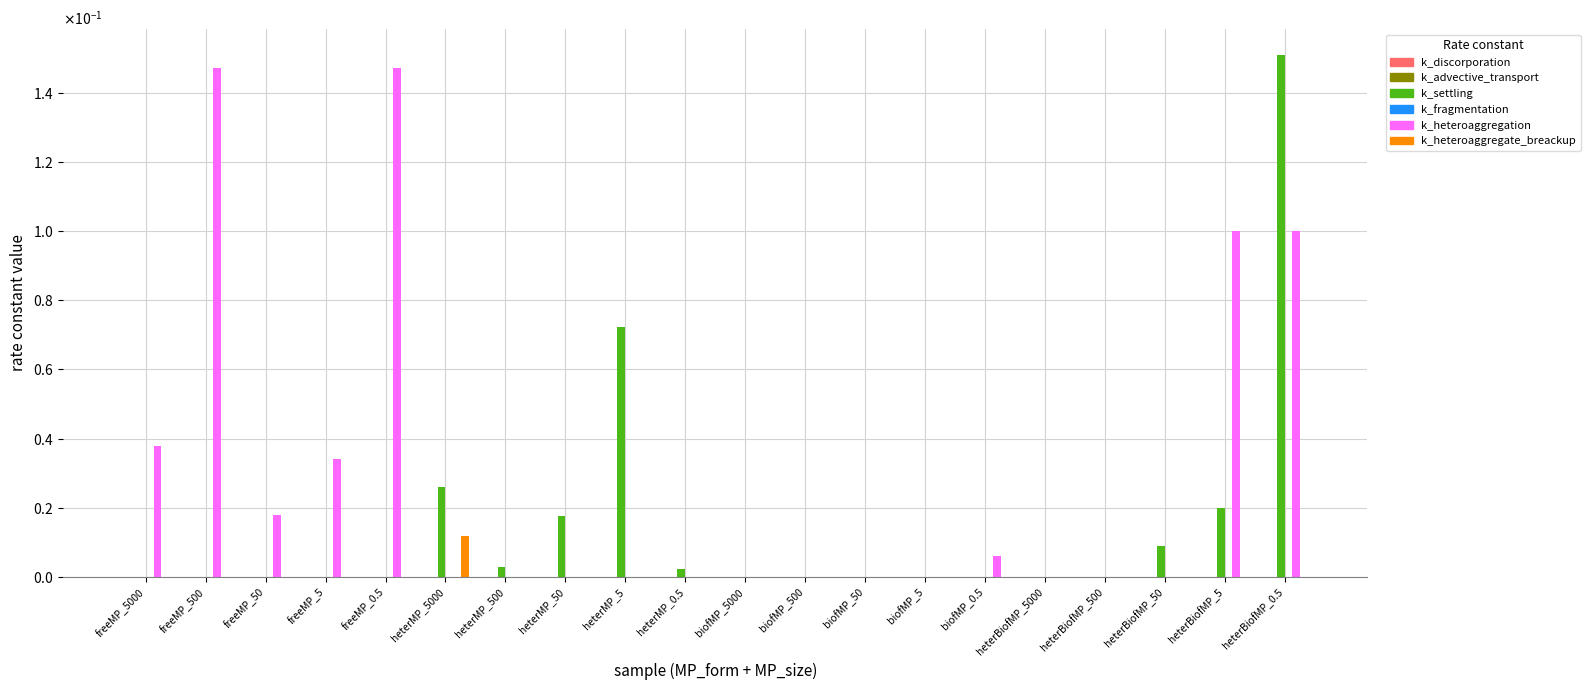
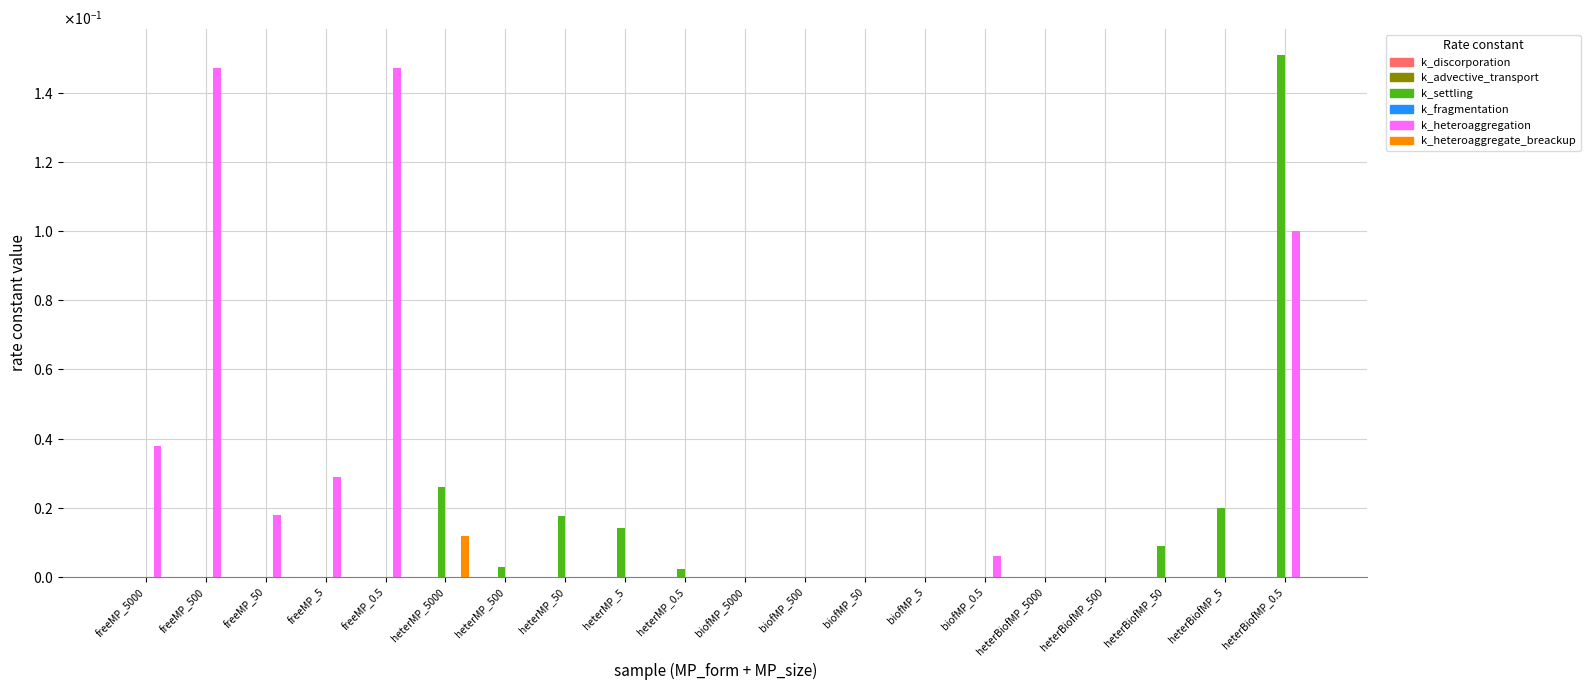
k_heteroaggregation, freeMP_5: 0.034 -> 0.029
k_settling, heterMP_5: 0.072 -> 0.014
k_heteroaggregation, heterBiofMP_5: 0.1 -> 0.0
